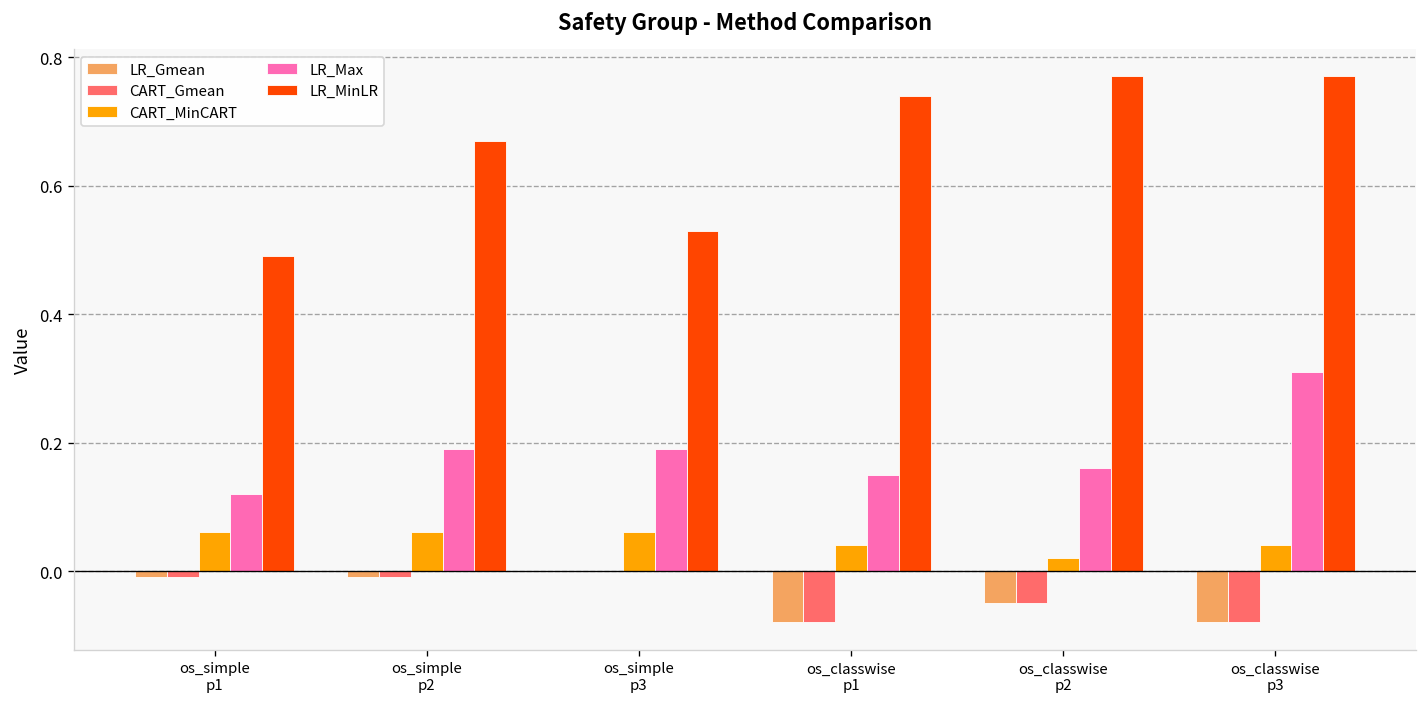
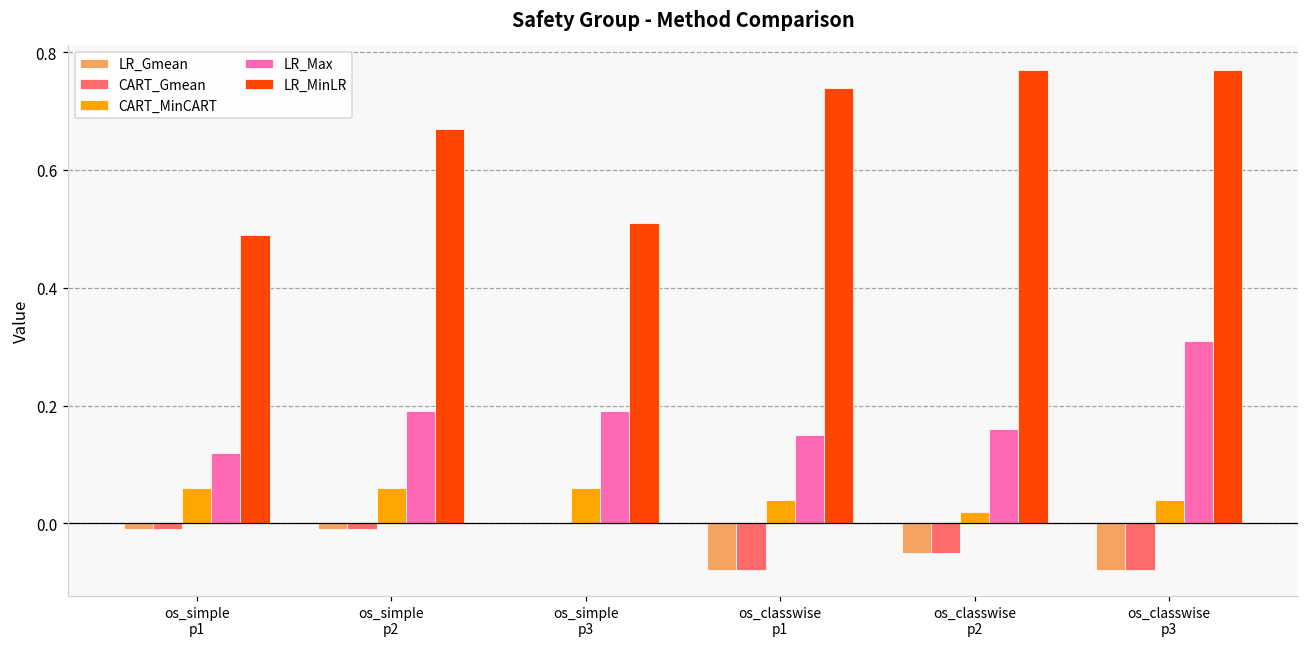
LR_MinLR, os_simple p3: 0.53 -> 0.51
